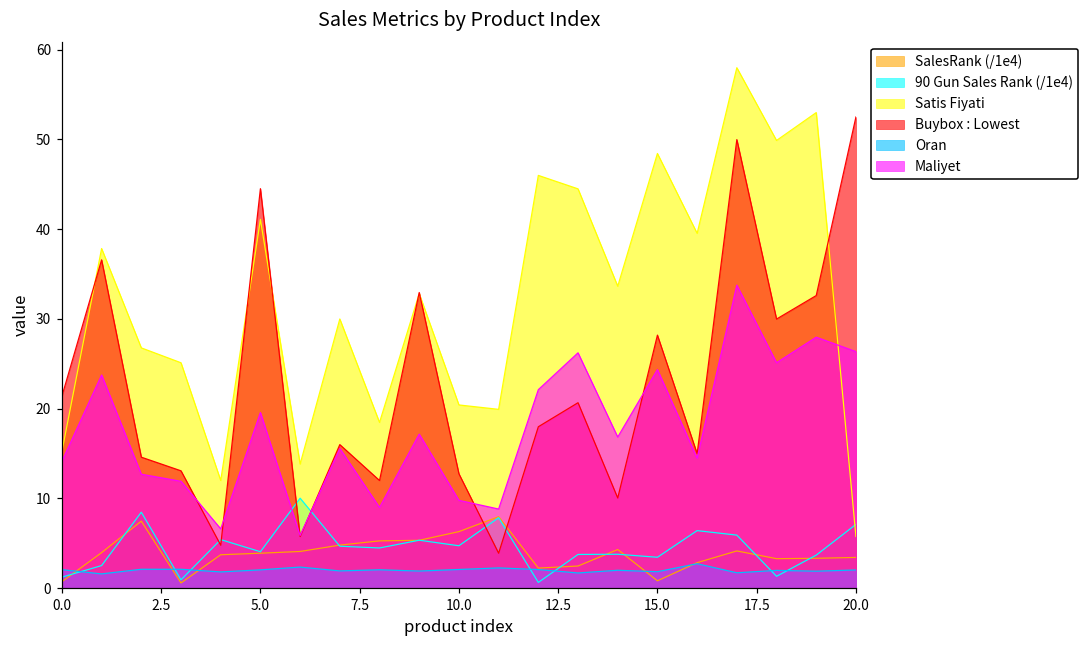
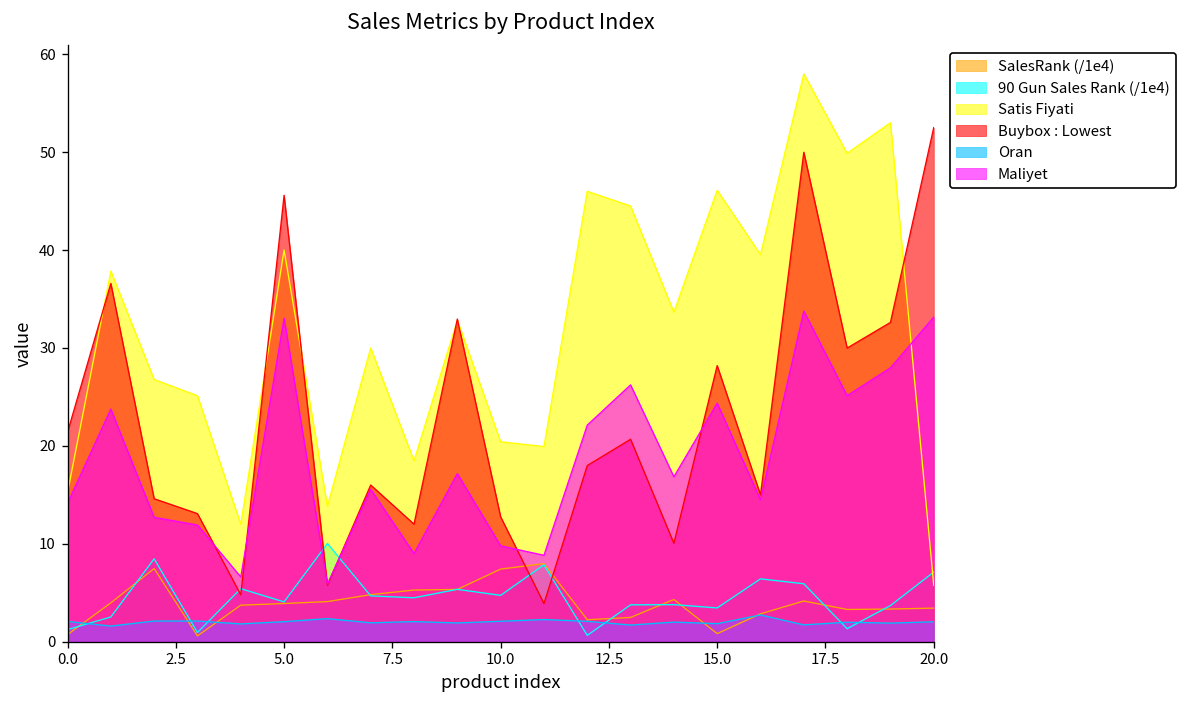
Satis Fiyati, 5.0: 41 -> 40
Buybox : Lowest, 5.0: 45 -> 46
Maliyet, 5.0: 20 -> 33
SalesRank (/1e4), 10.0: 6 -> 7
Satis Fiyati, 15.0: 48 -> 46
Maliyet, 20.0: 26 -> 33
